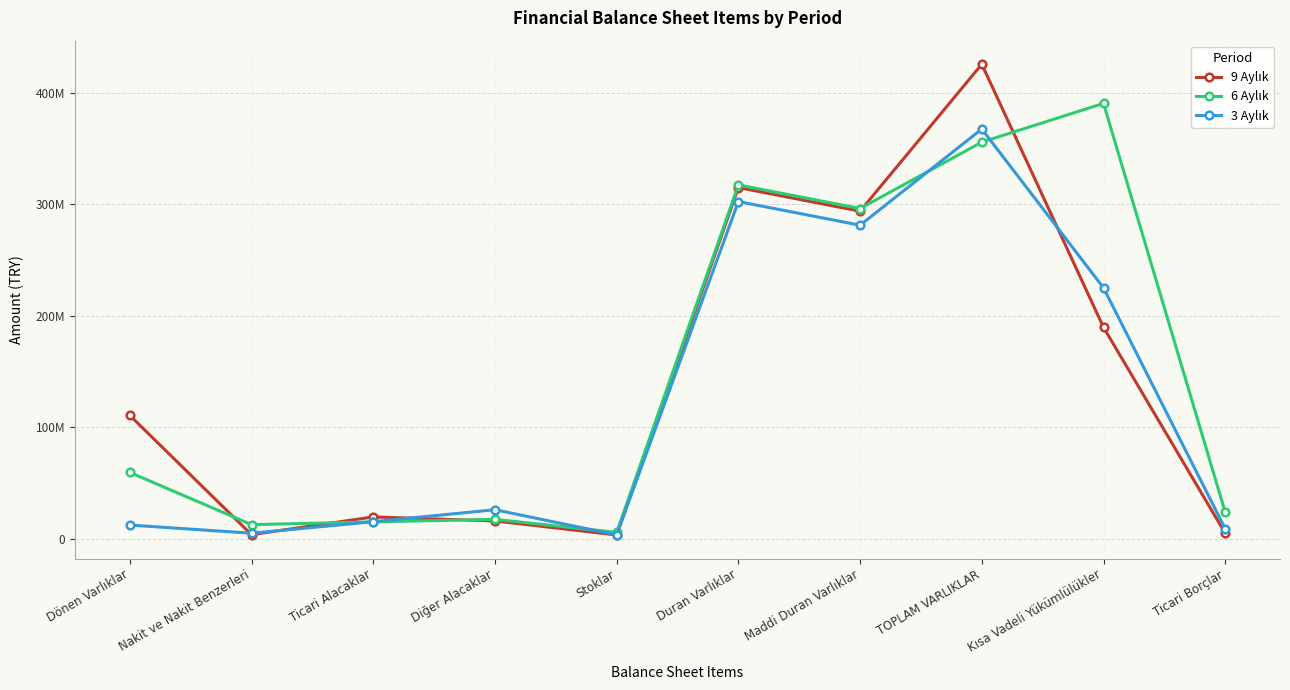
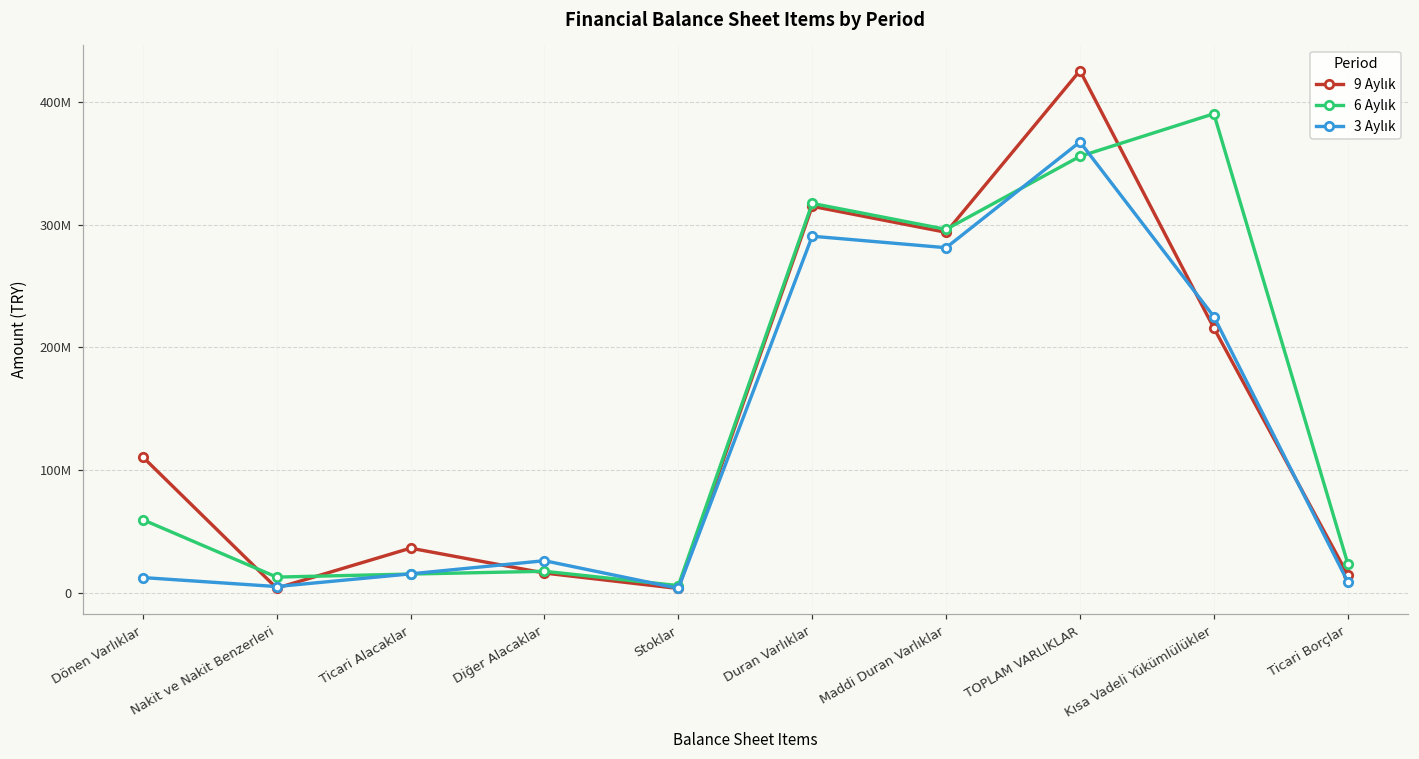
9 Aylık, Ticari Alacaklar: 20000000 -> 36000000
3 Aylık, Duran Varlıklar: 303000000 -> 291000000
9 Aylık, Kısa Vadeli Yükümlülükler: 190000000 -> 216000000
9 Aylık, Ticari Borçlar: 5000000 -> 14000000
